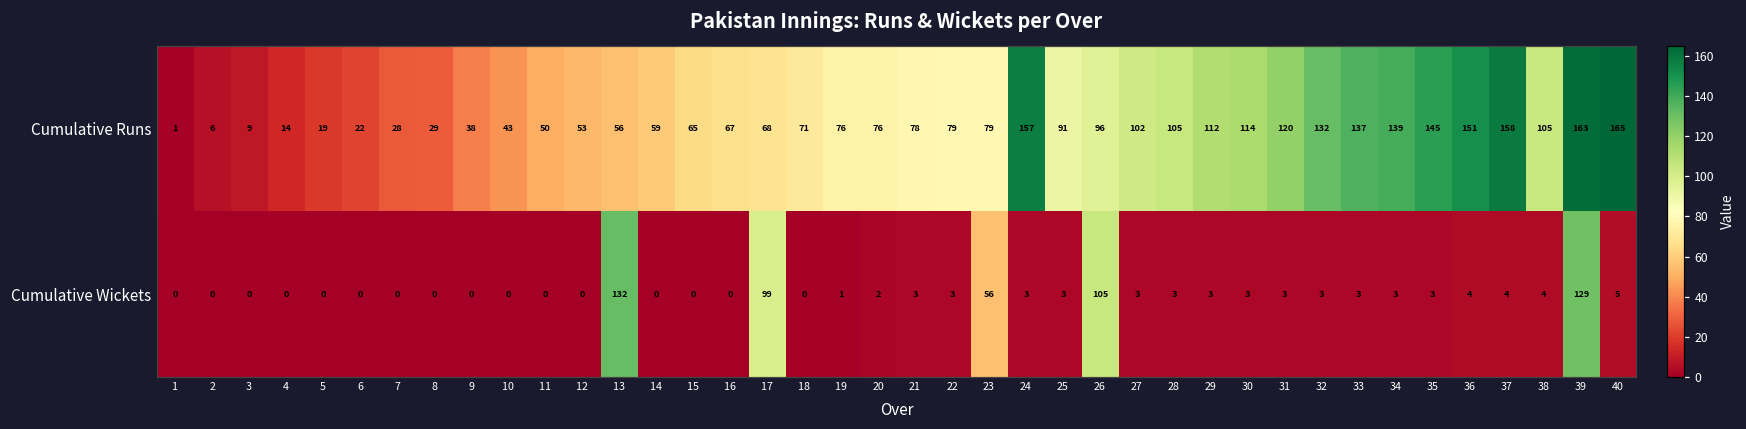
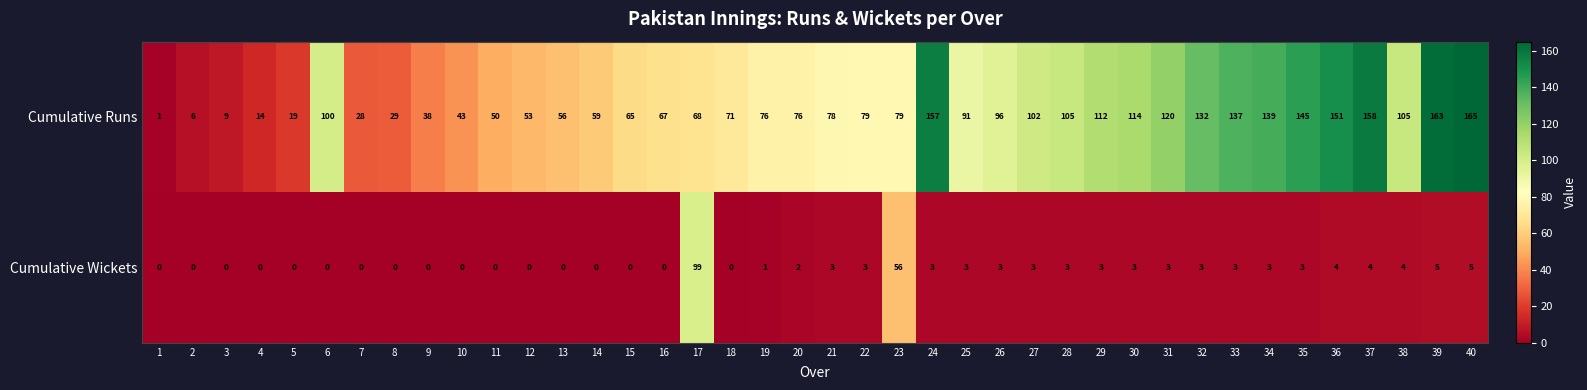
Cumulative Runs, 6: 22 -> 100
Cumulative Wickets, 13: 132 -> 0
Cumulative Wickets, 26: 105 -> 3
Cumulative Wickets, 39: 129 -> 5
